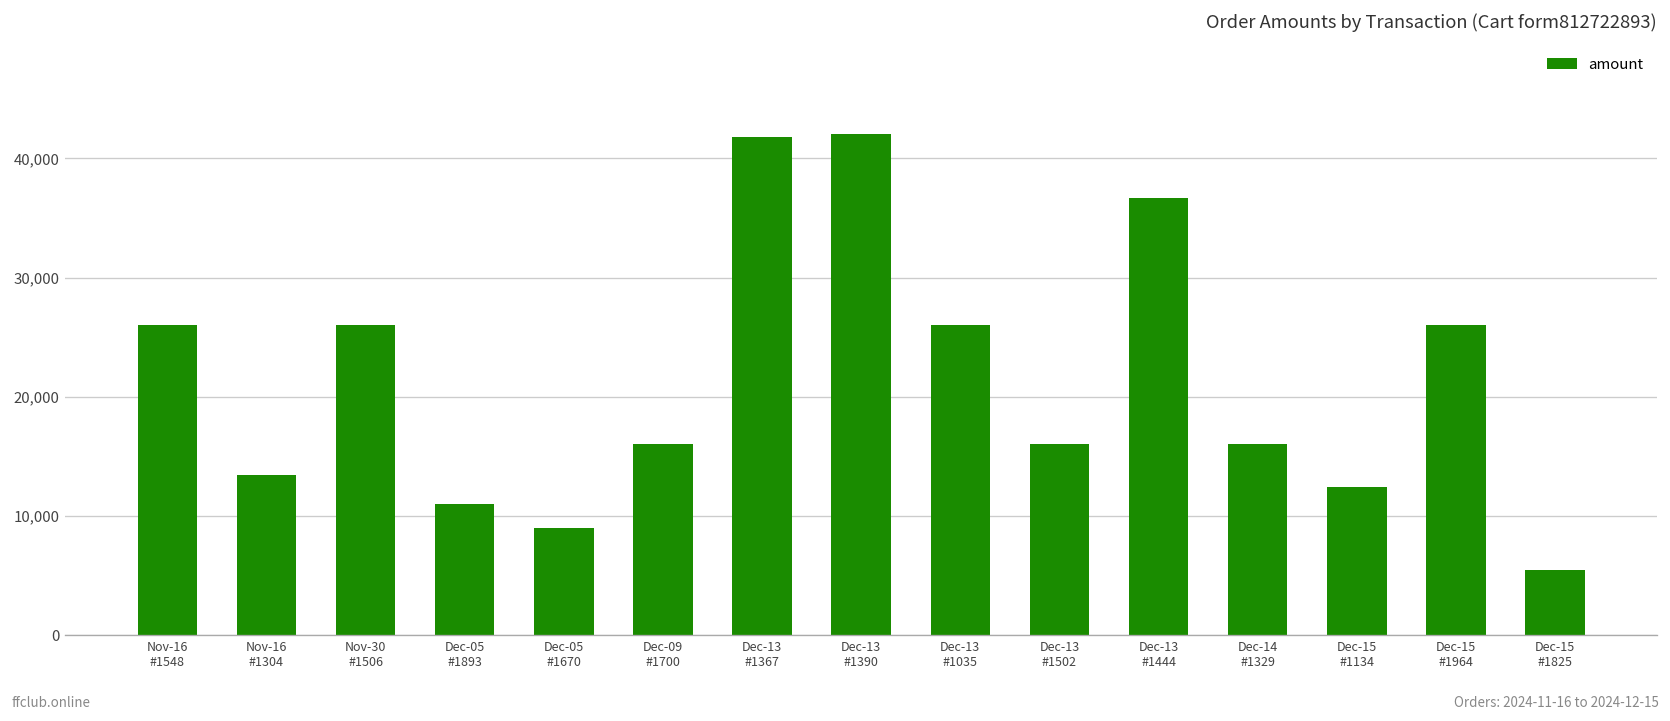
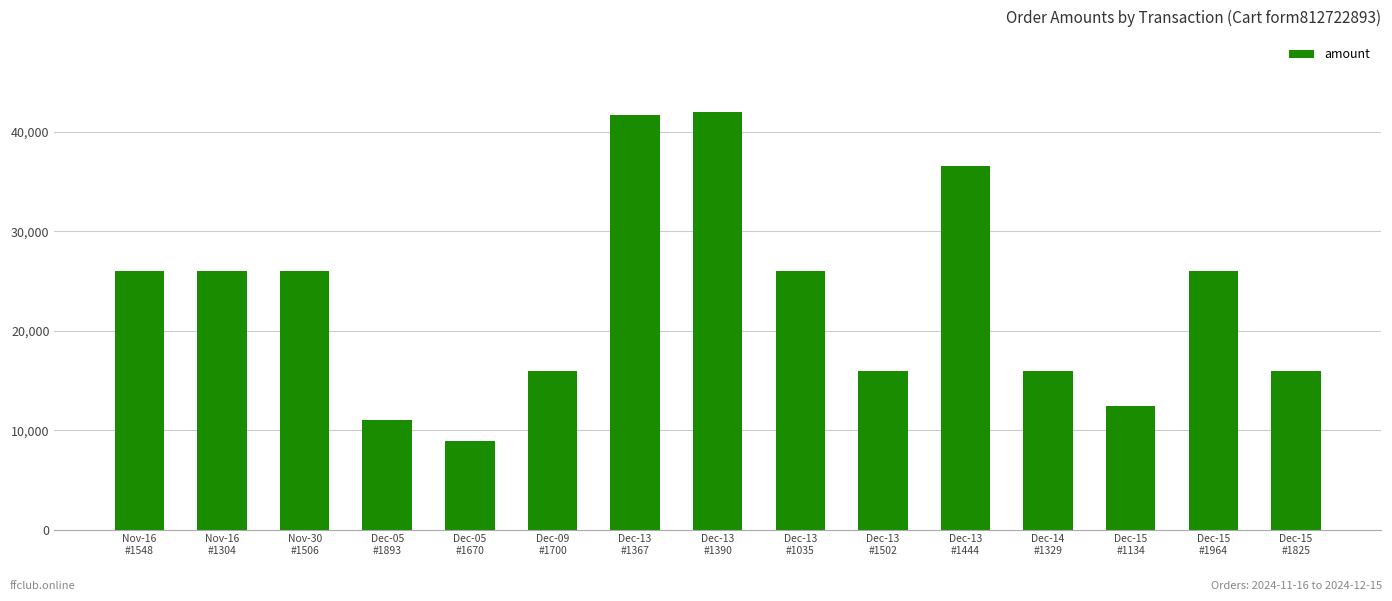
Nov-16 #1304: 13,000 -> 26,000
Dec-15 #1825: 5,000 -> 16,000
